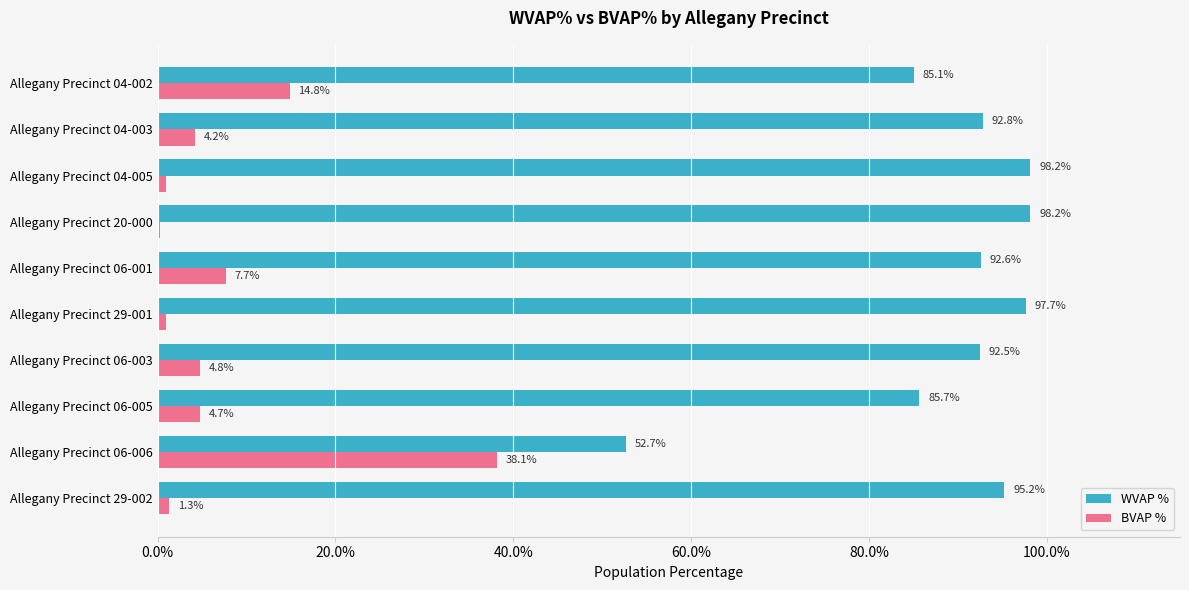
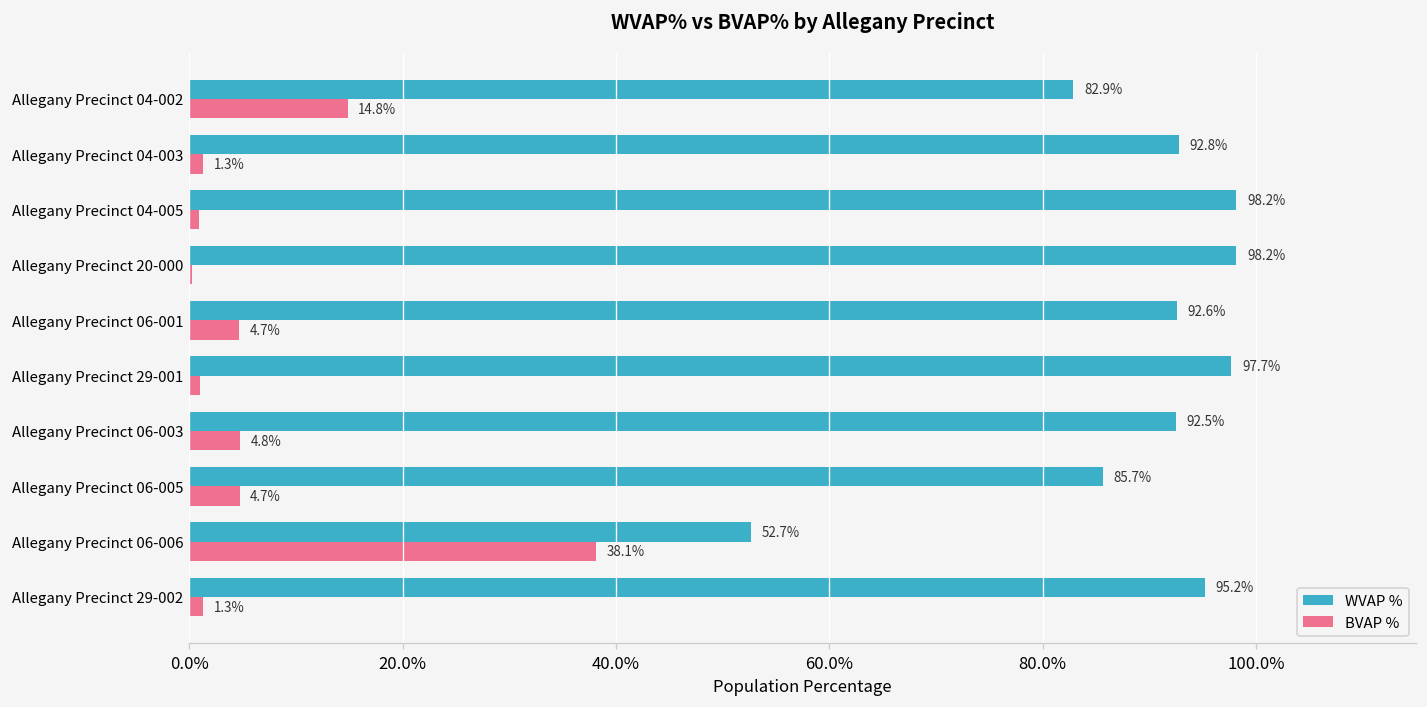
WVAP %, Allegany Precinct 04-002: 85.1% -> 82.9%
BVAP %, Allegany Precinct 04-003: 4.2% -> 1.3%
BVAP %, Allegany Precinct 06-001: 7.7% -> 4.7%
